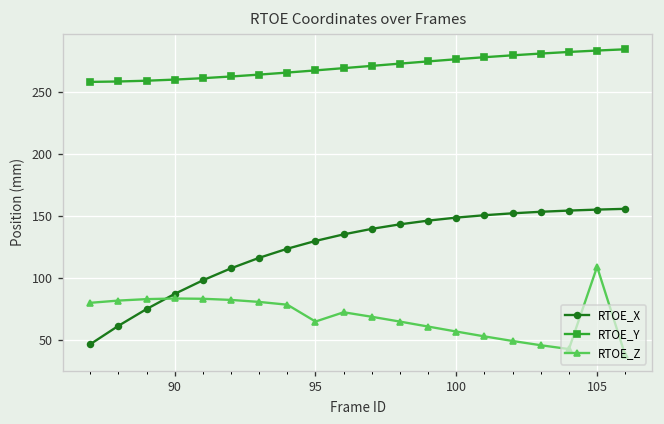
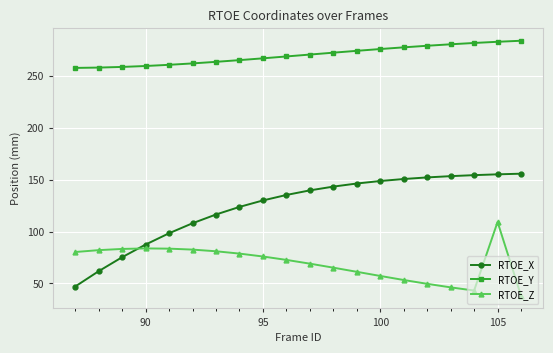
RTOE_Z, 95: 65 -> 76
